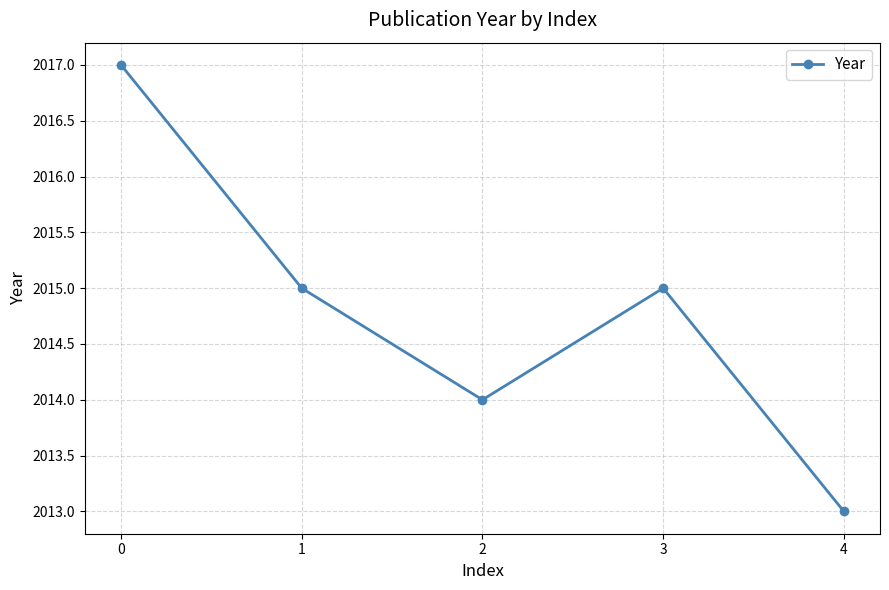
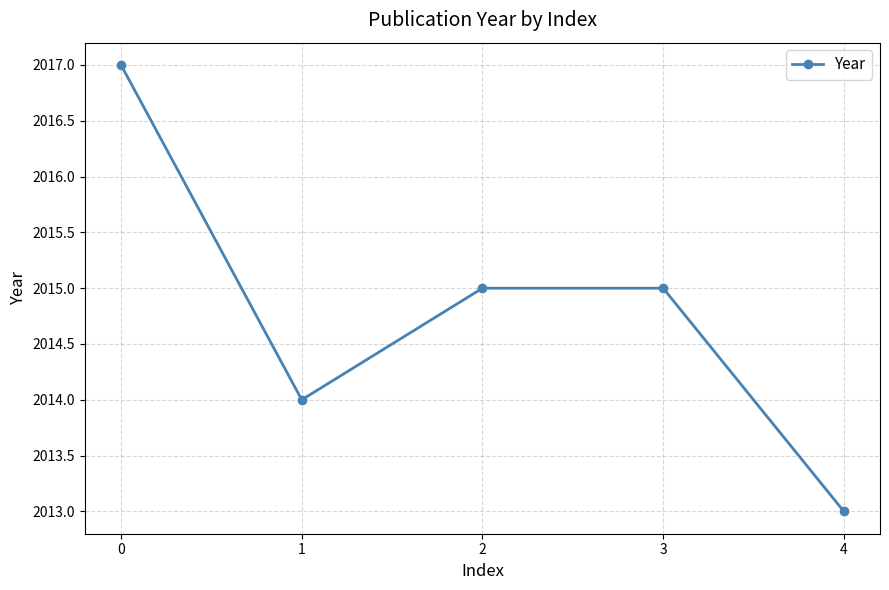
1: 2015 -> 2014
2: 2014 -> 2015
